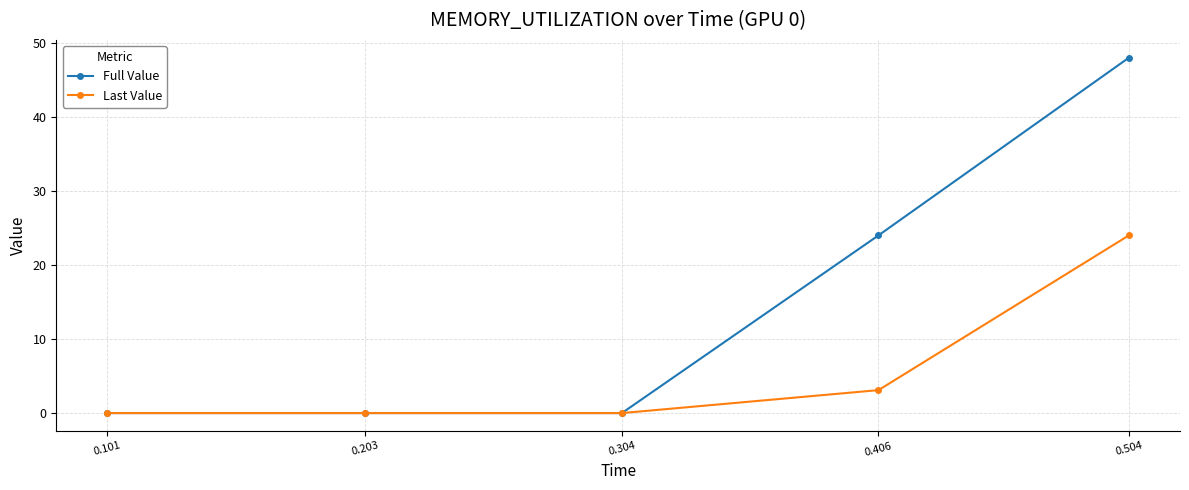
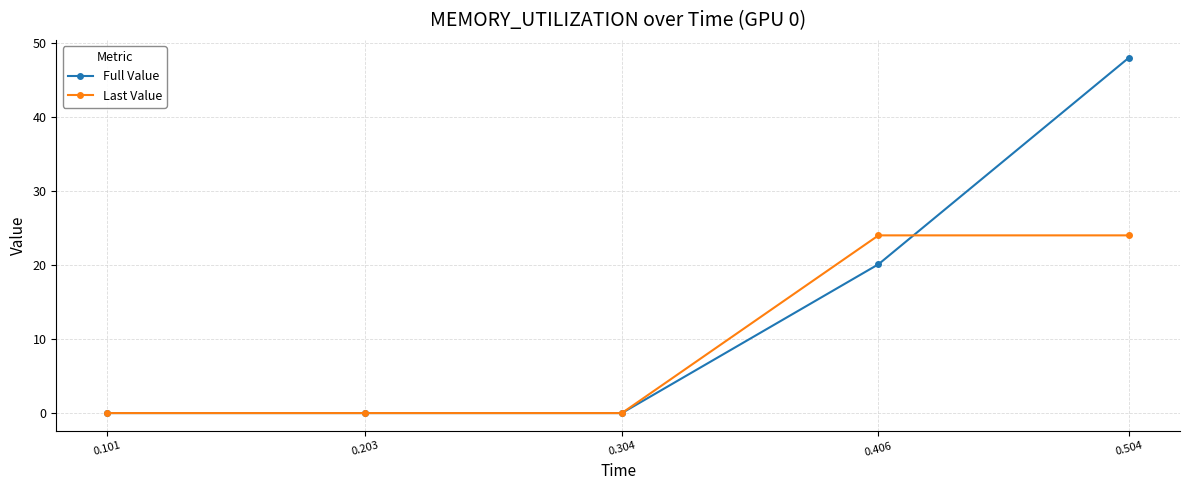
Full Value, 0.406: 24 -> 20
Last Value, 0.406: 3 -> 24
